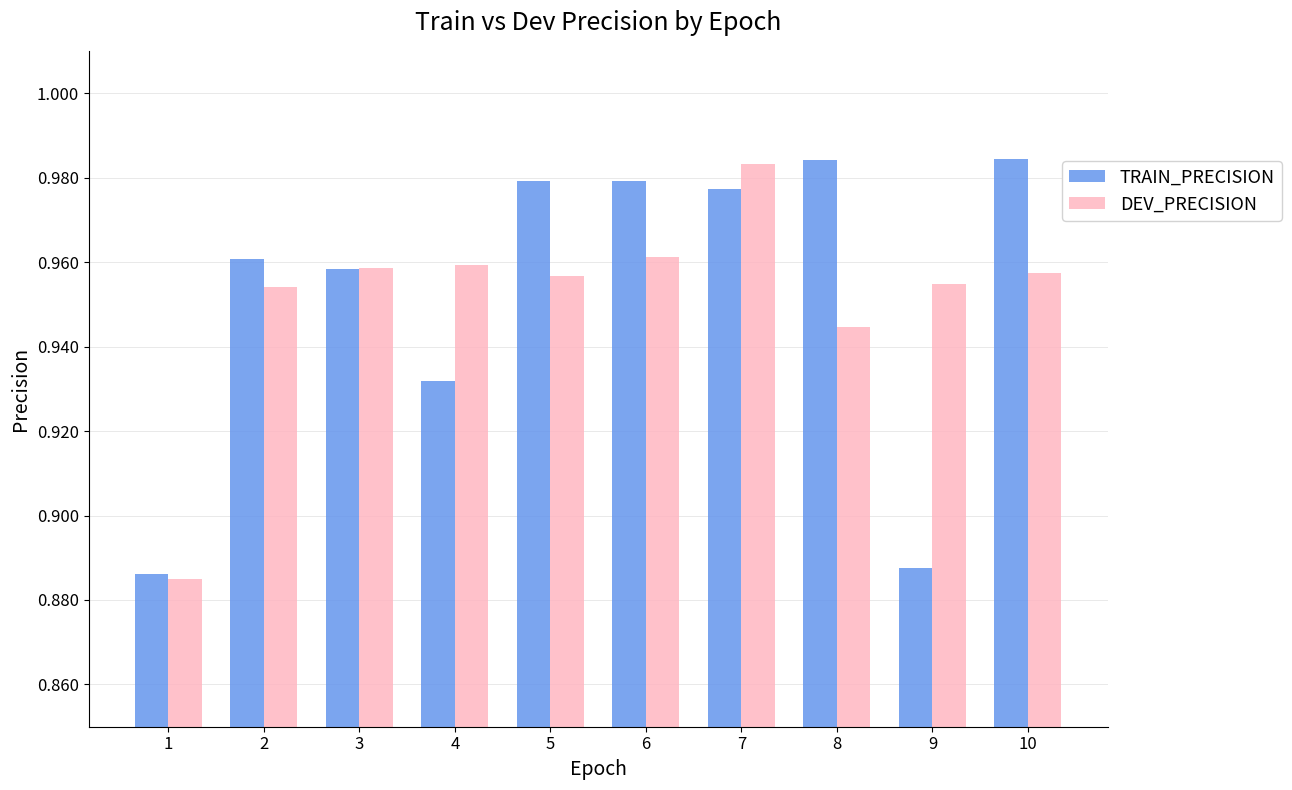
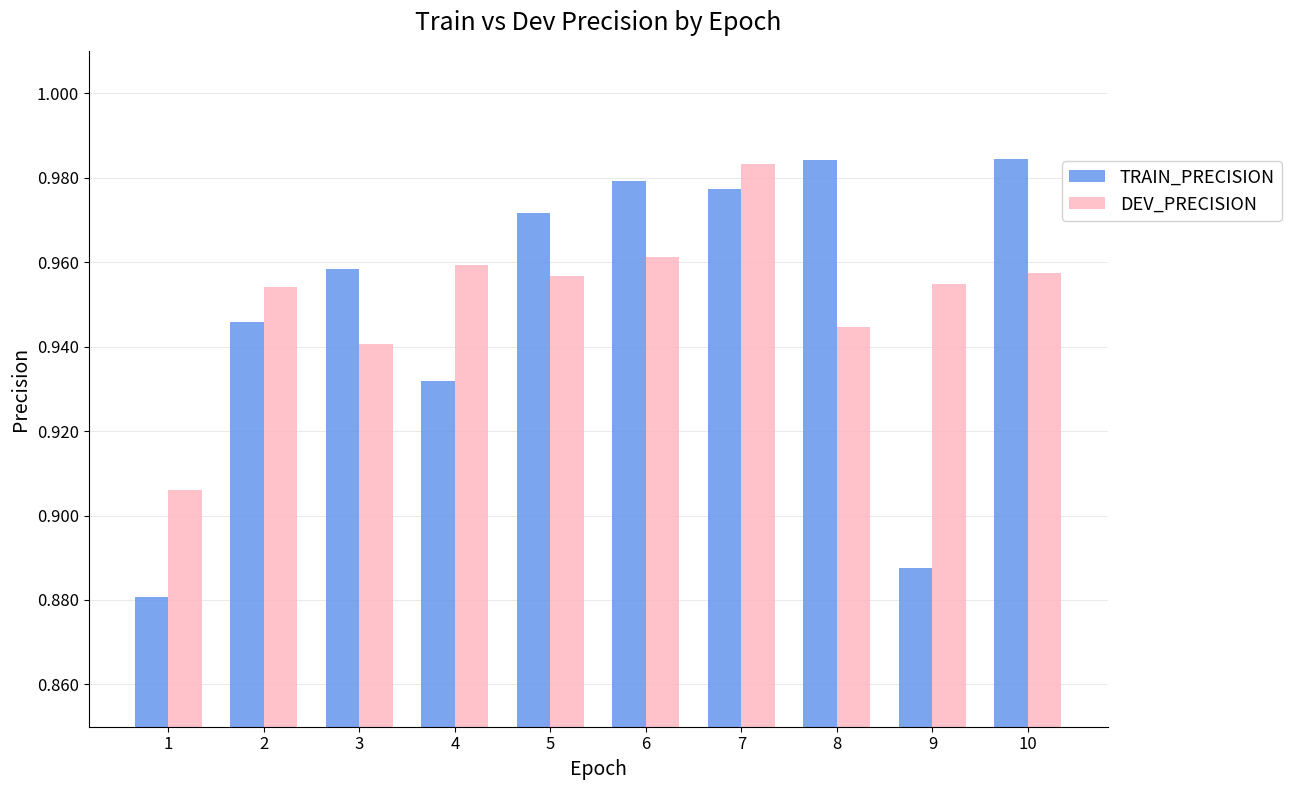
TRAIN_PRECISION, 1: 0.886 -> 0.881
DEV_PRECISION, 1: 0.885 -> 0.906
TRAIN_PRECISION, 2: 0.961 -> 0.946
DEV_PRECISION, 3: 0.959 -> 0.941
TRAIN_PRECISION, 5: 0.979 -> 0.972
